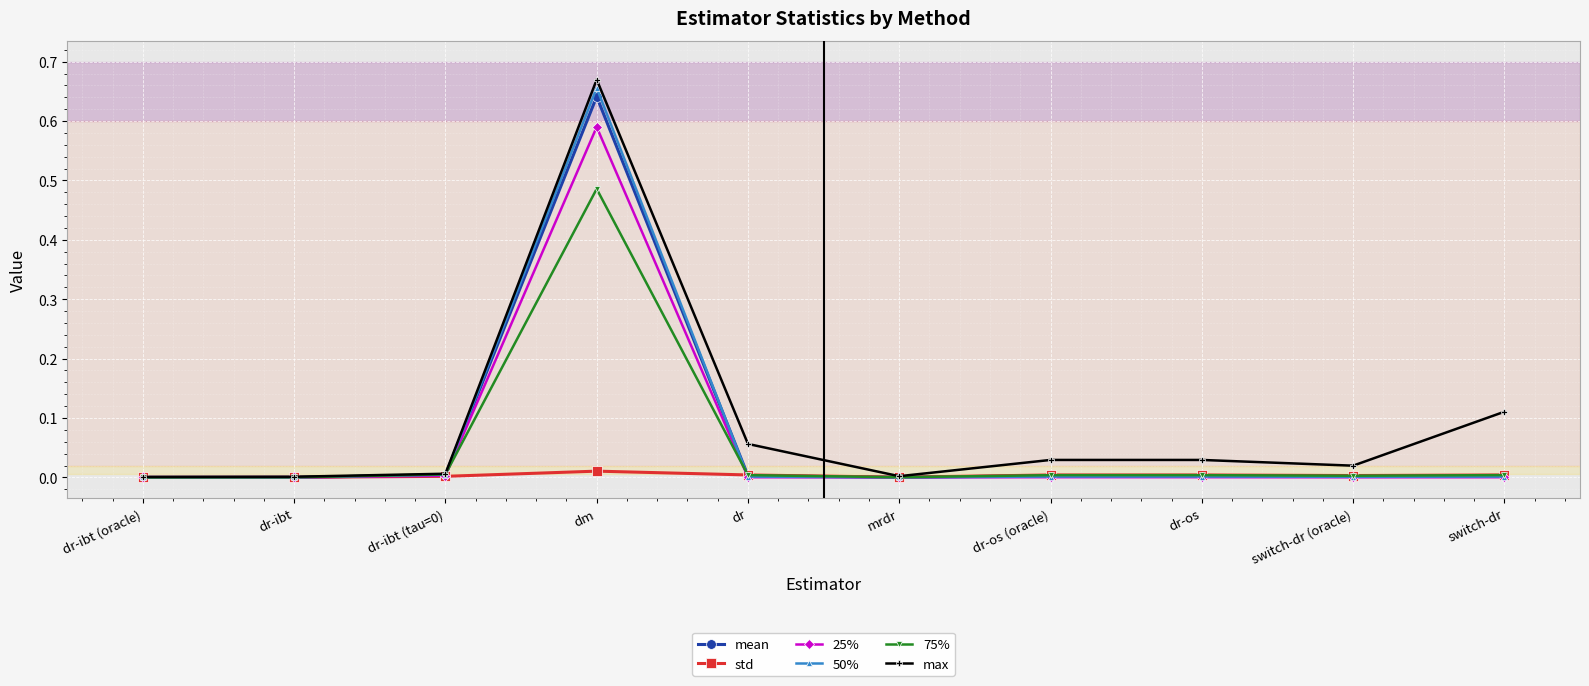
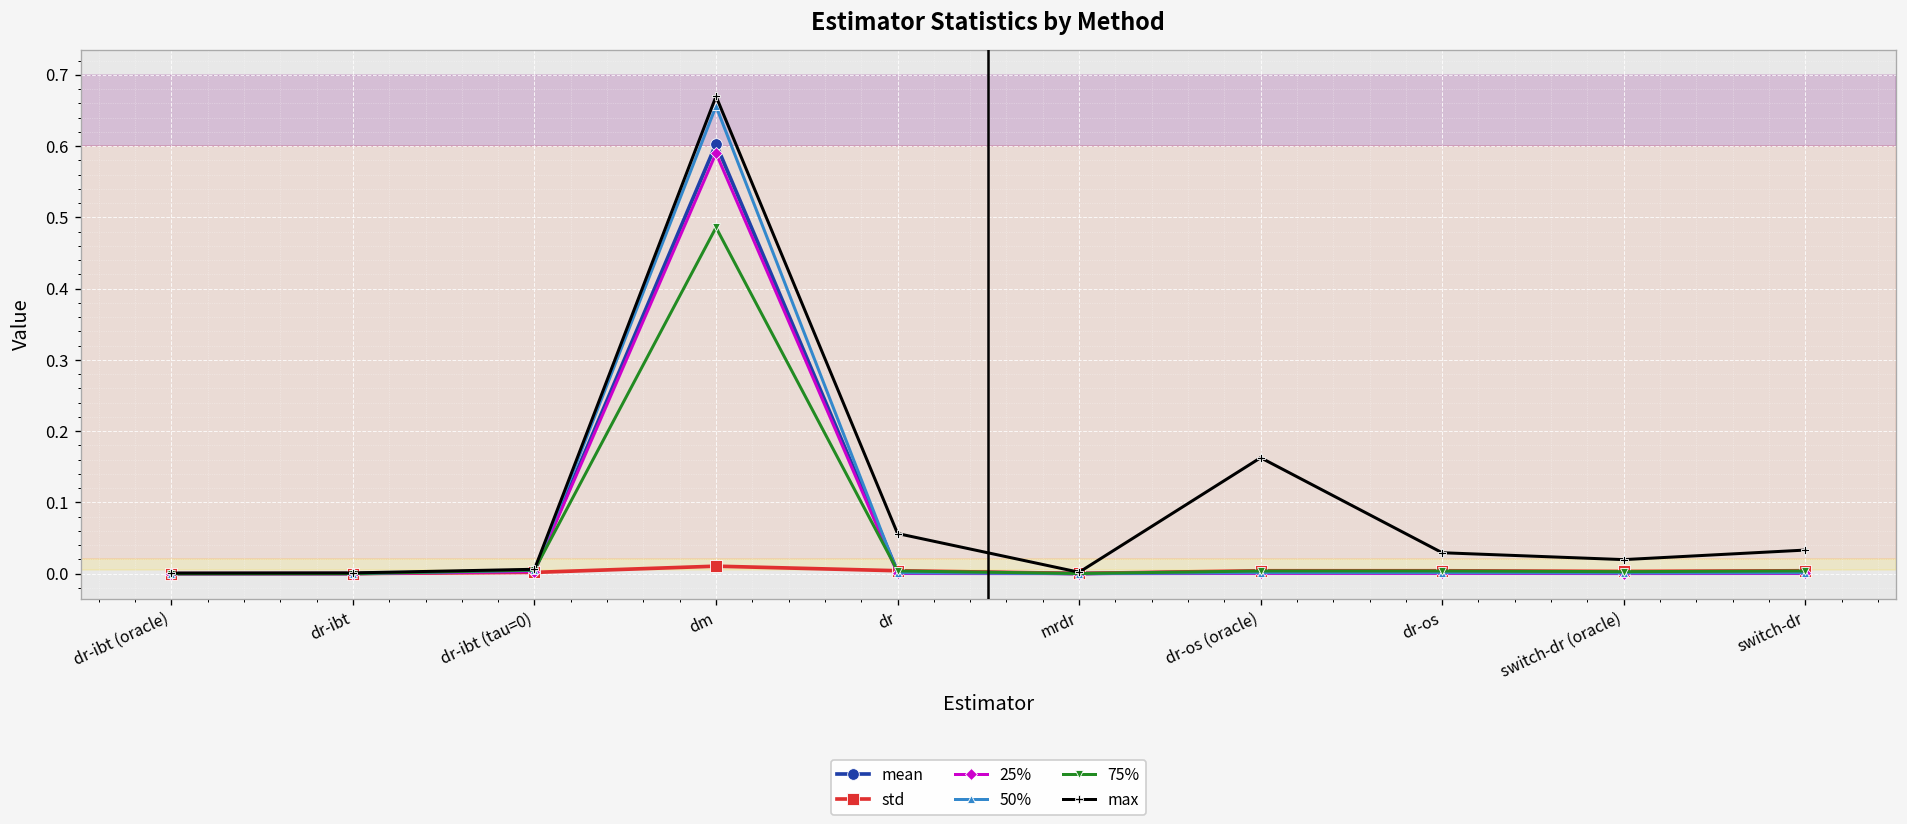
mean, dm: 0.64 -> 0.60
max, dr-os (oracle): 0.03 -> 0.16
max, switch-dr: 0.11 -> 0.03
